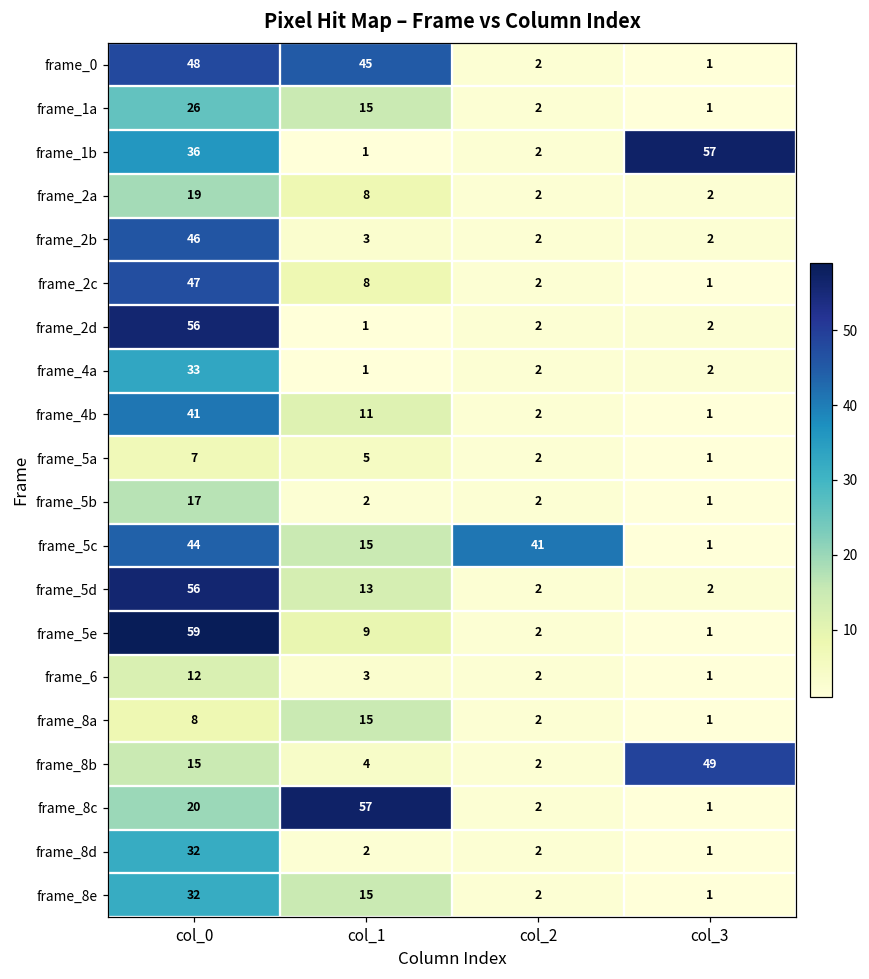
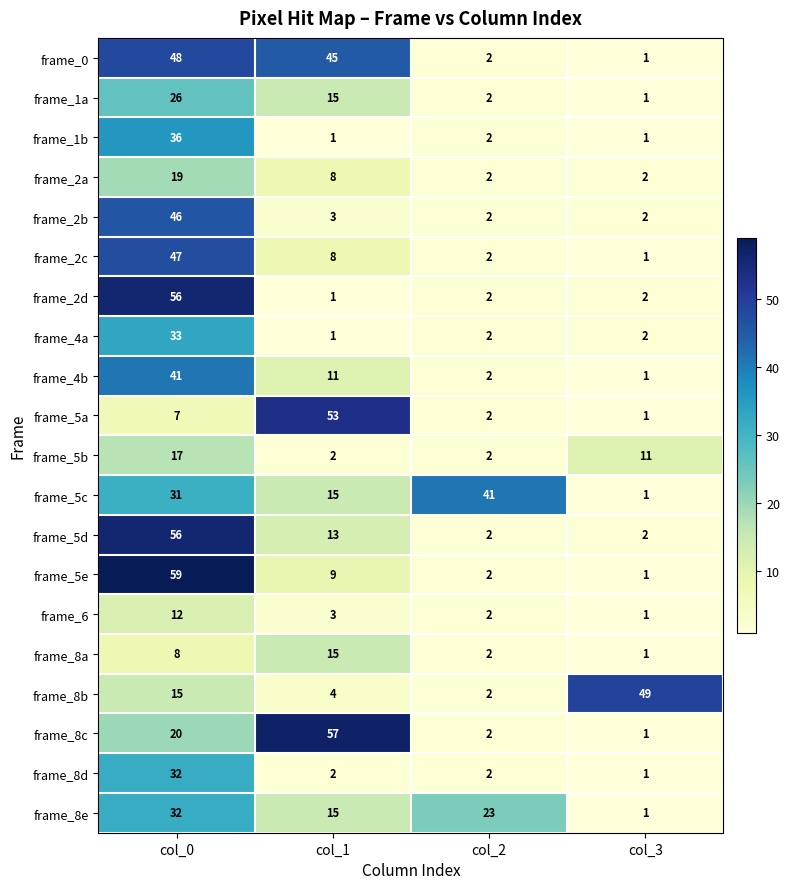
frame_1b, col_3: 57 -> 1
frame_5a, col_1: 5 -> 53
frame_5b, col_3: 1 -> 11
frame_5c, col_0: 44 -> 31
frame_8e, col_2: 2 -> 23
